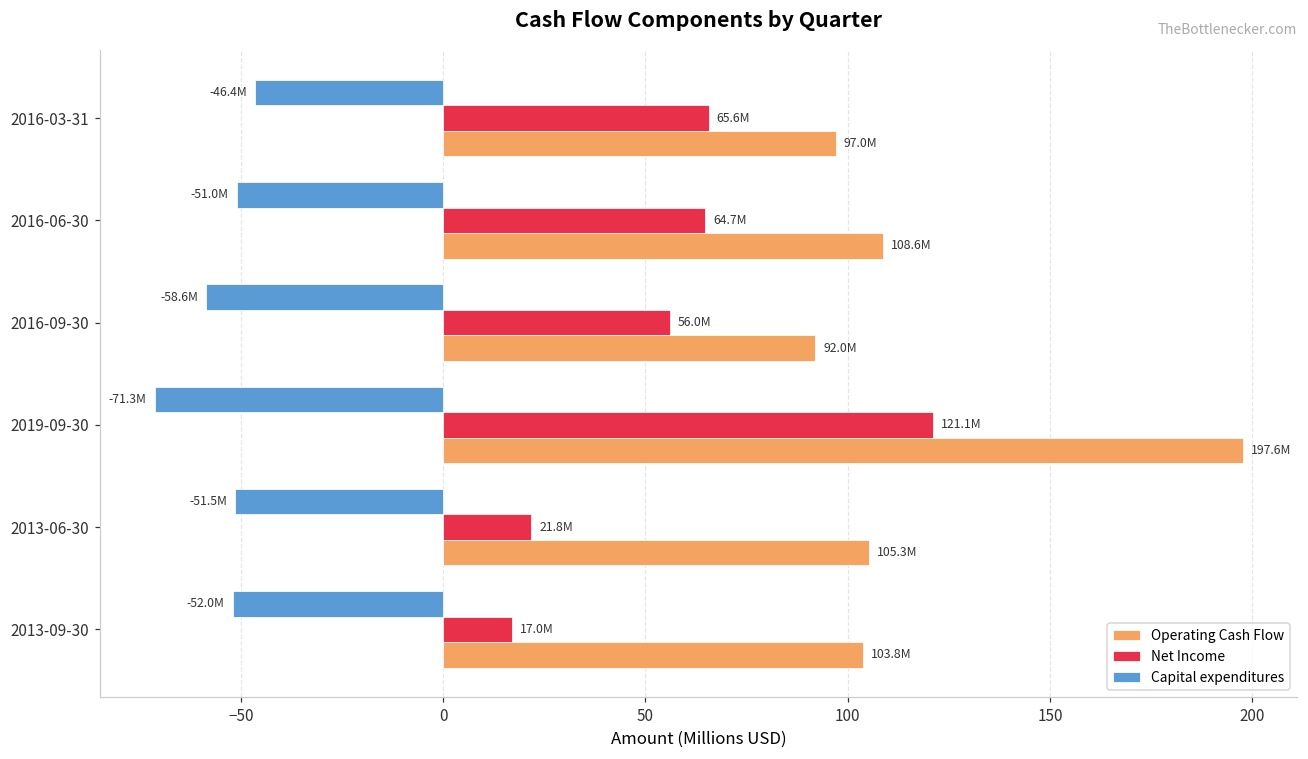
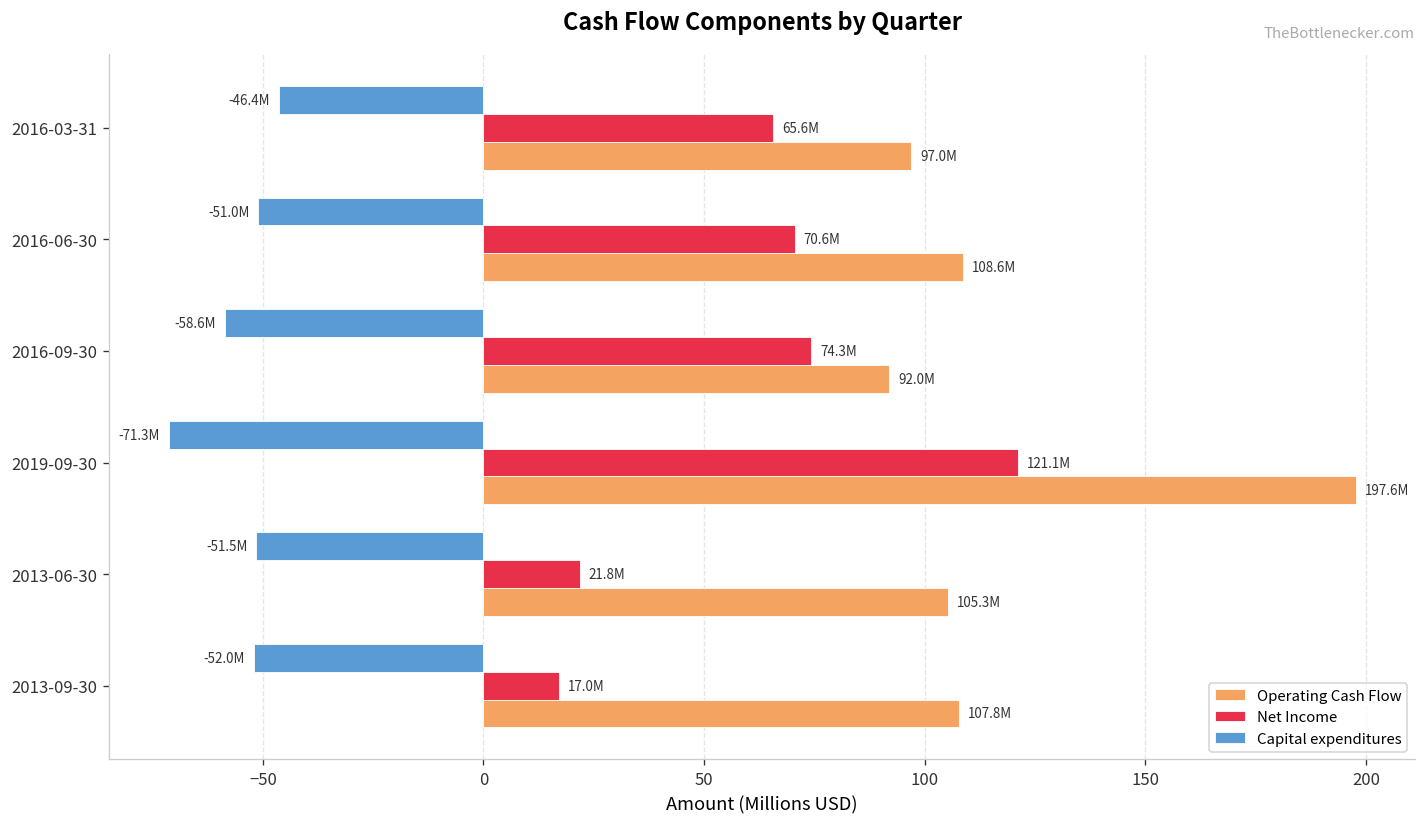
Net Income, 2016-06-30: 64.7M -> 70.6M
Net Income, 2016-09-30: 56.0M -> 74.3M
Operating Cash Flow, 2013-09-30: 103.8M -> 107.8M
